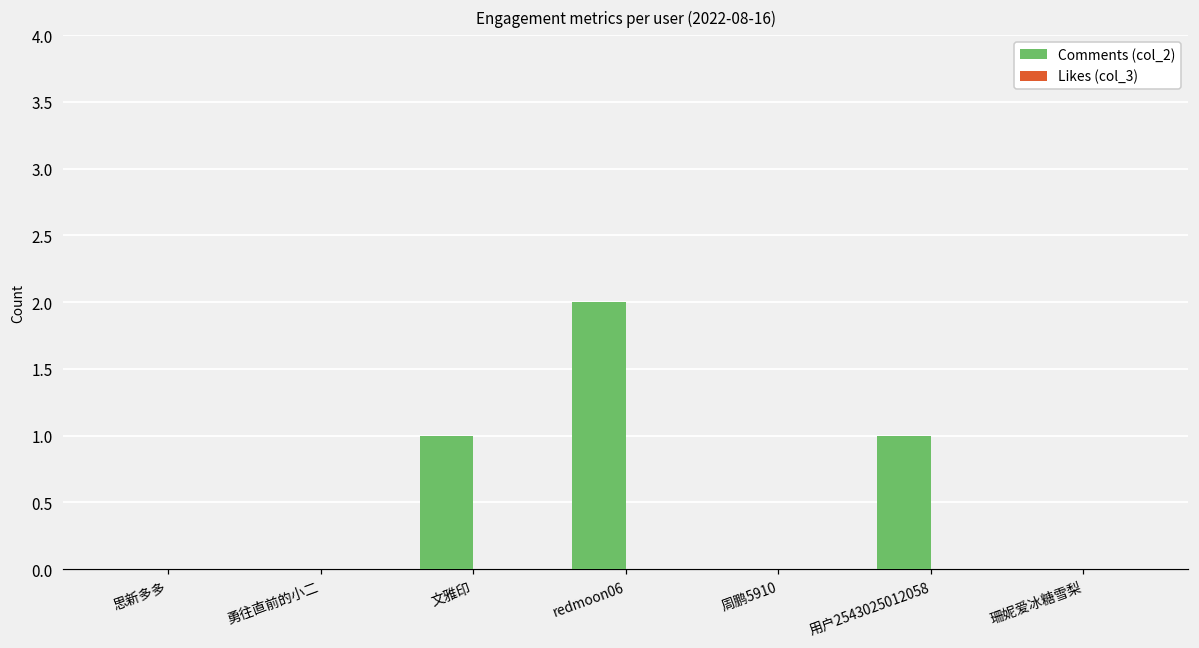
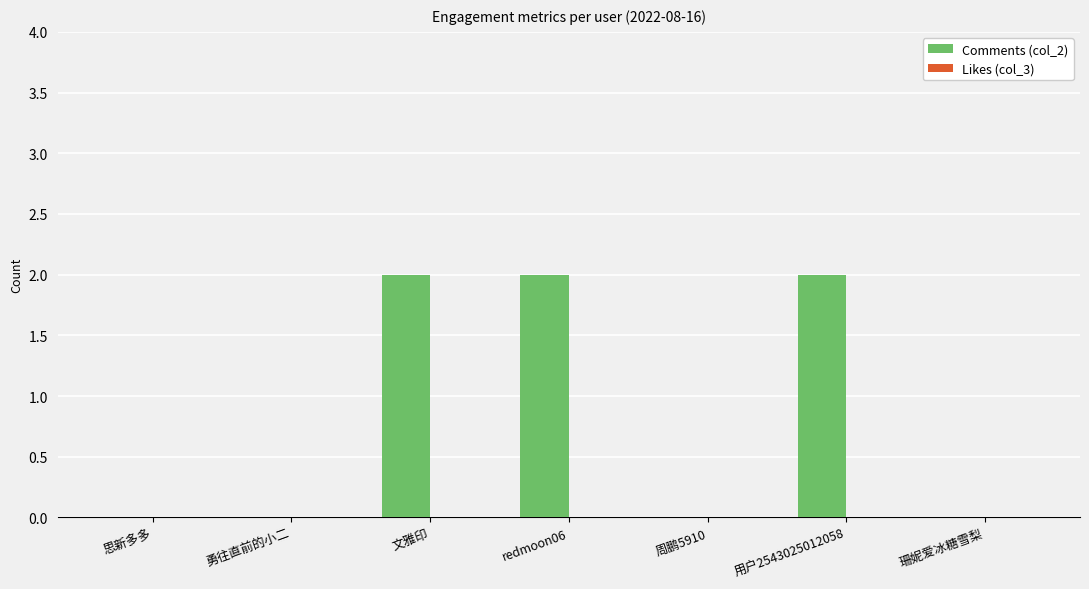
Comments (col_2), 文雅印: 1 -> 2
Comments (col_2), 用户2543025012058: 1 -> 2
